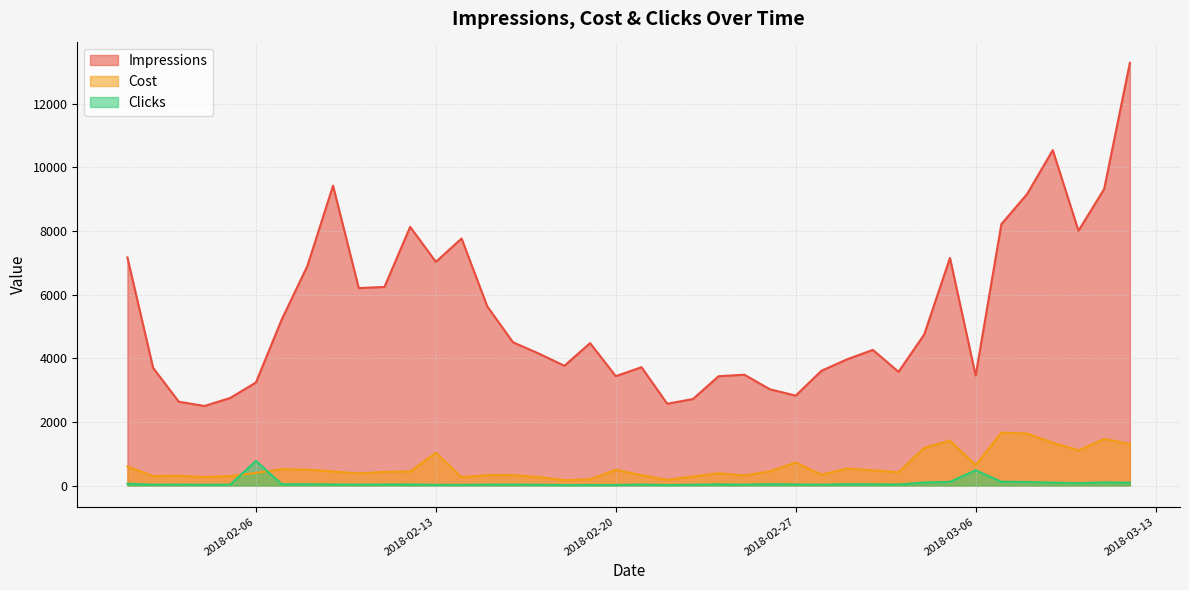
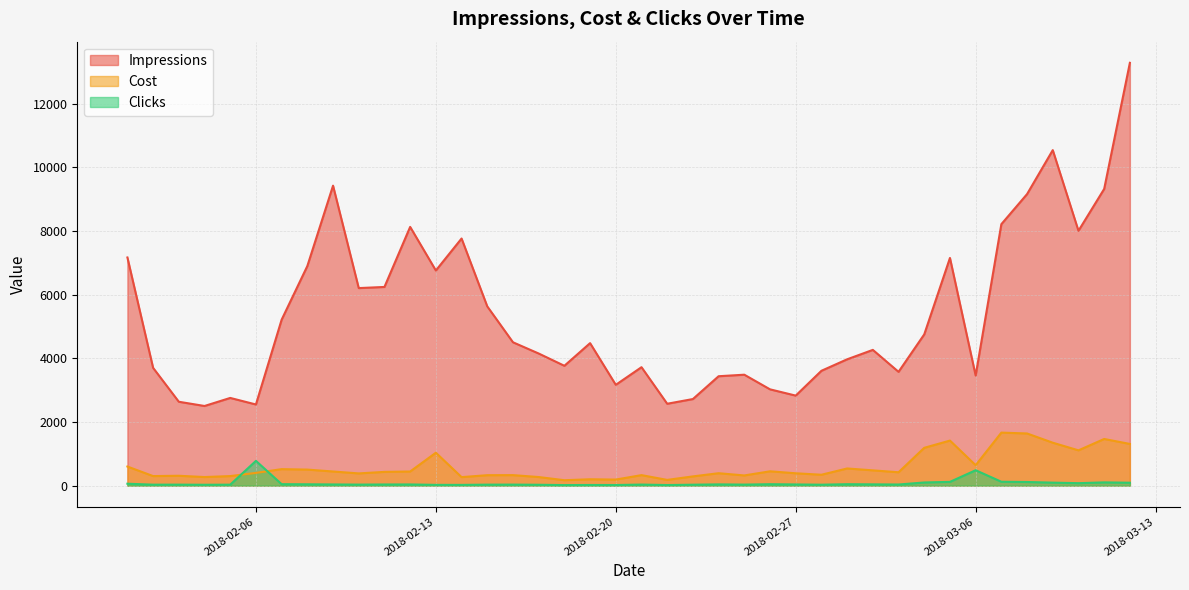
Impressions, 2018-02-06: 3200 -> 2600
Impressions, 2018-02-13: 7000 -> 6800
Impressions, 2018-02-20: 3400 -> 3200
Cost, 2018-02-20: 500 -> 200
Cost, 2018-02-27: 700 -> 400
